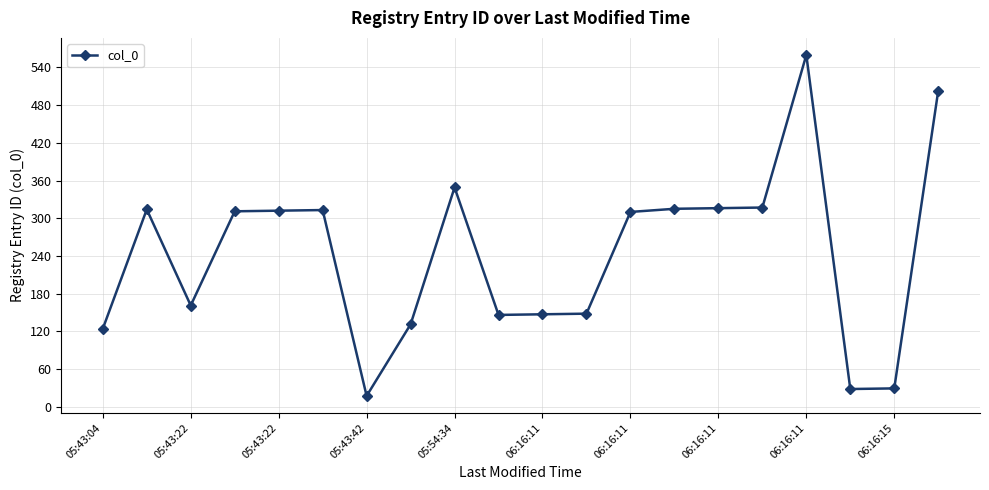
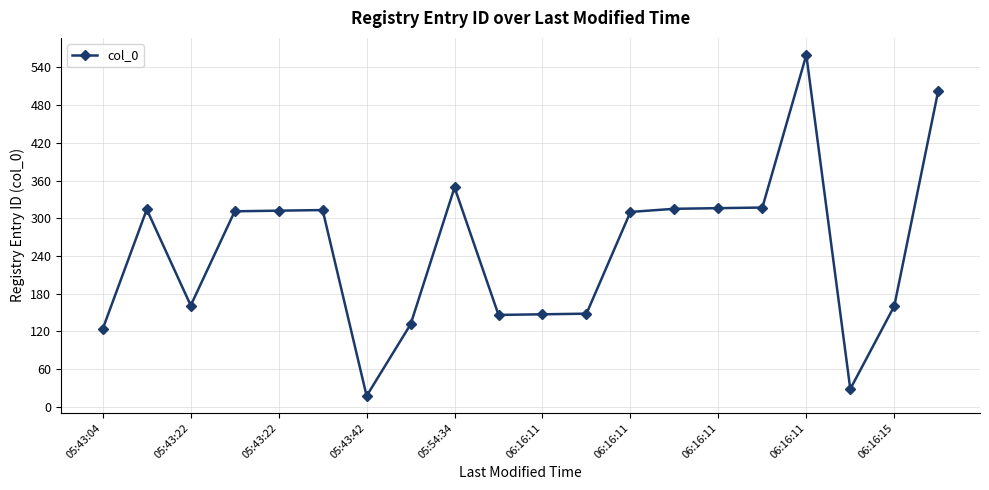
06:16:15: 30 -> 160
